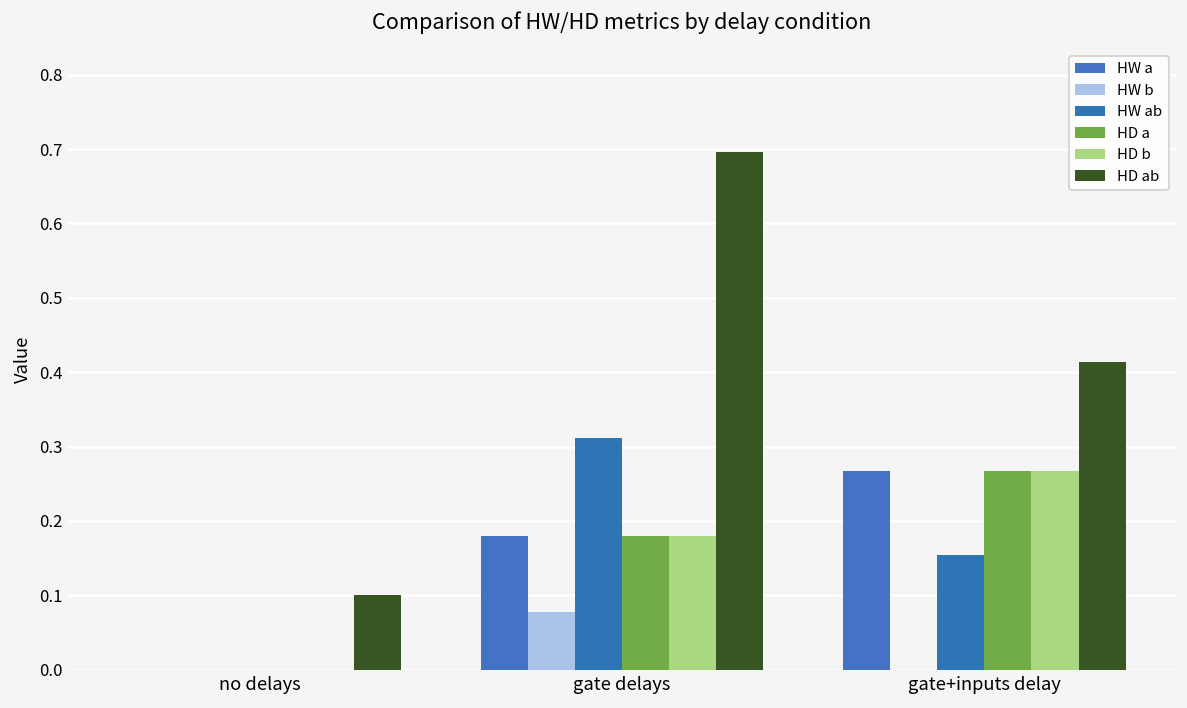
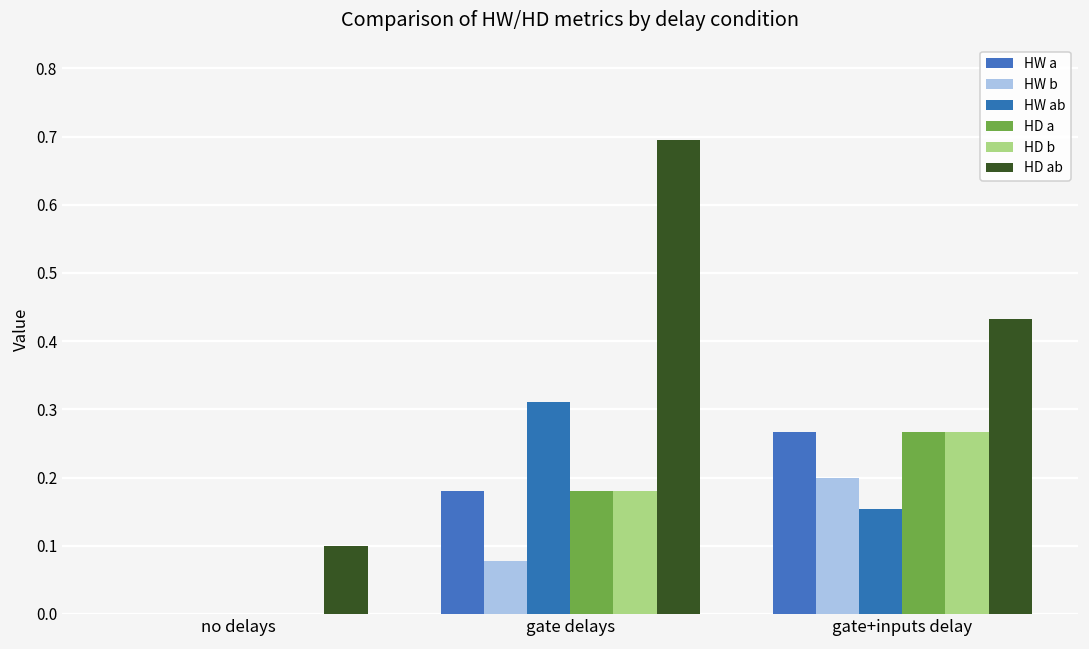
HW b, gate+inputs delay: 0.0 -> 0.2
HD ab, gate+inputs delay: 0.41 -> 0.43
